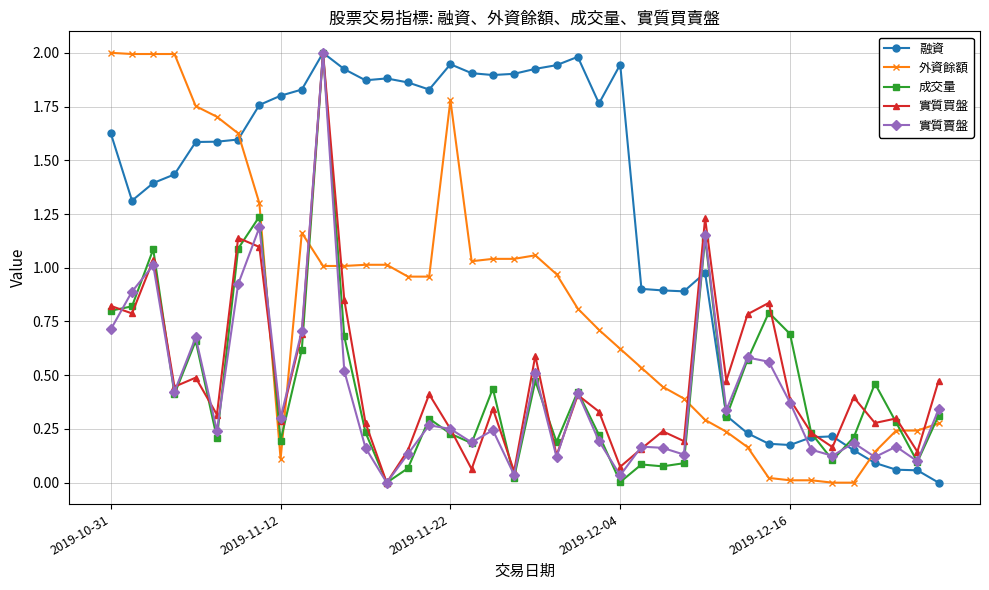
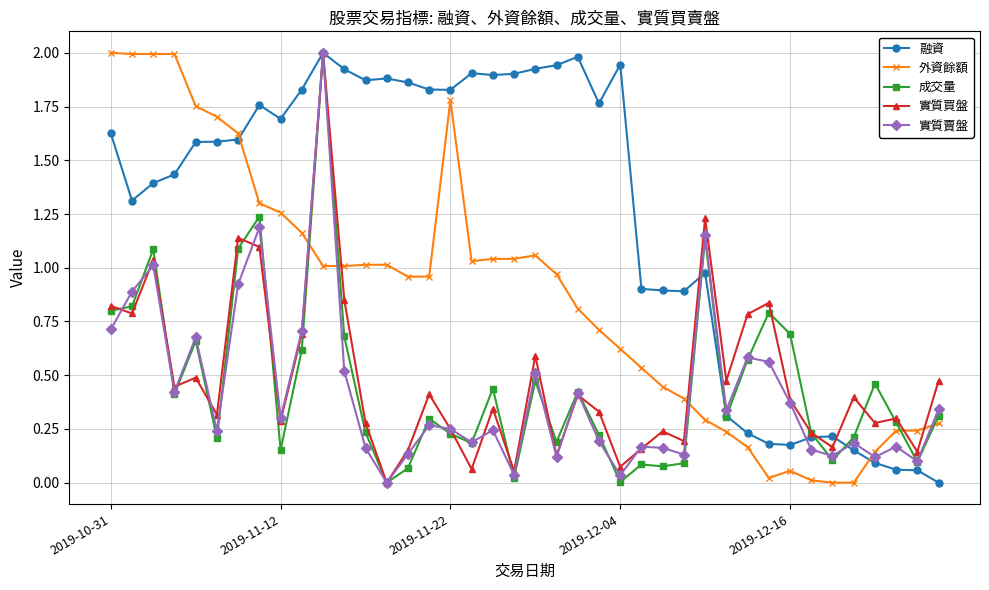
融資, 2019-11-12: 1.80 -> 1.69
外資餘額, 2019-11-12: 0.11 -> 1.26
成交量, 2019-11-12: 0.20 -> 0.15
融資, 2019-11-22: 1.95 -> 1.83
外資餘額, 2019-12-16: 0.01 -> 0.06
